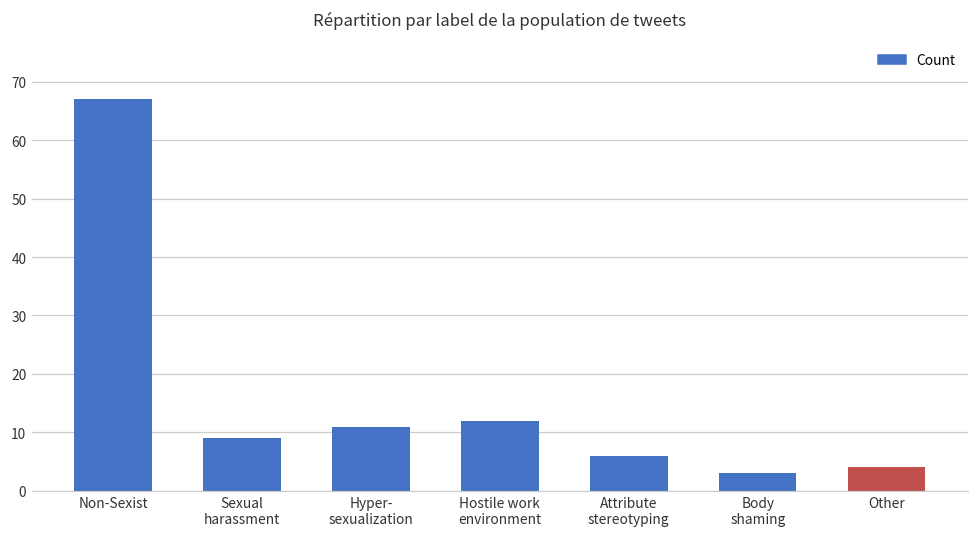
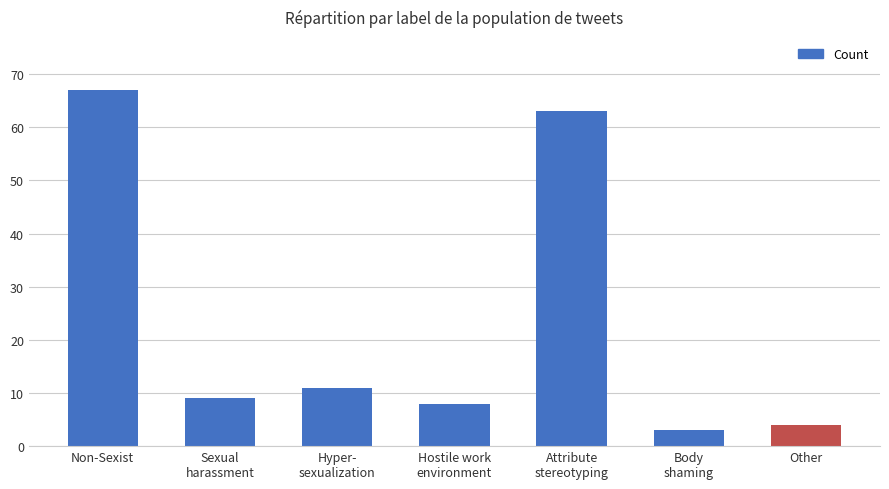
Hostile work environment: 12 -> 8
Attribute stereotyping: 6 -> 63
